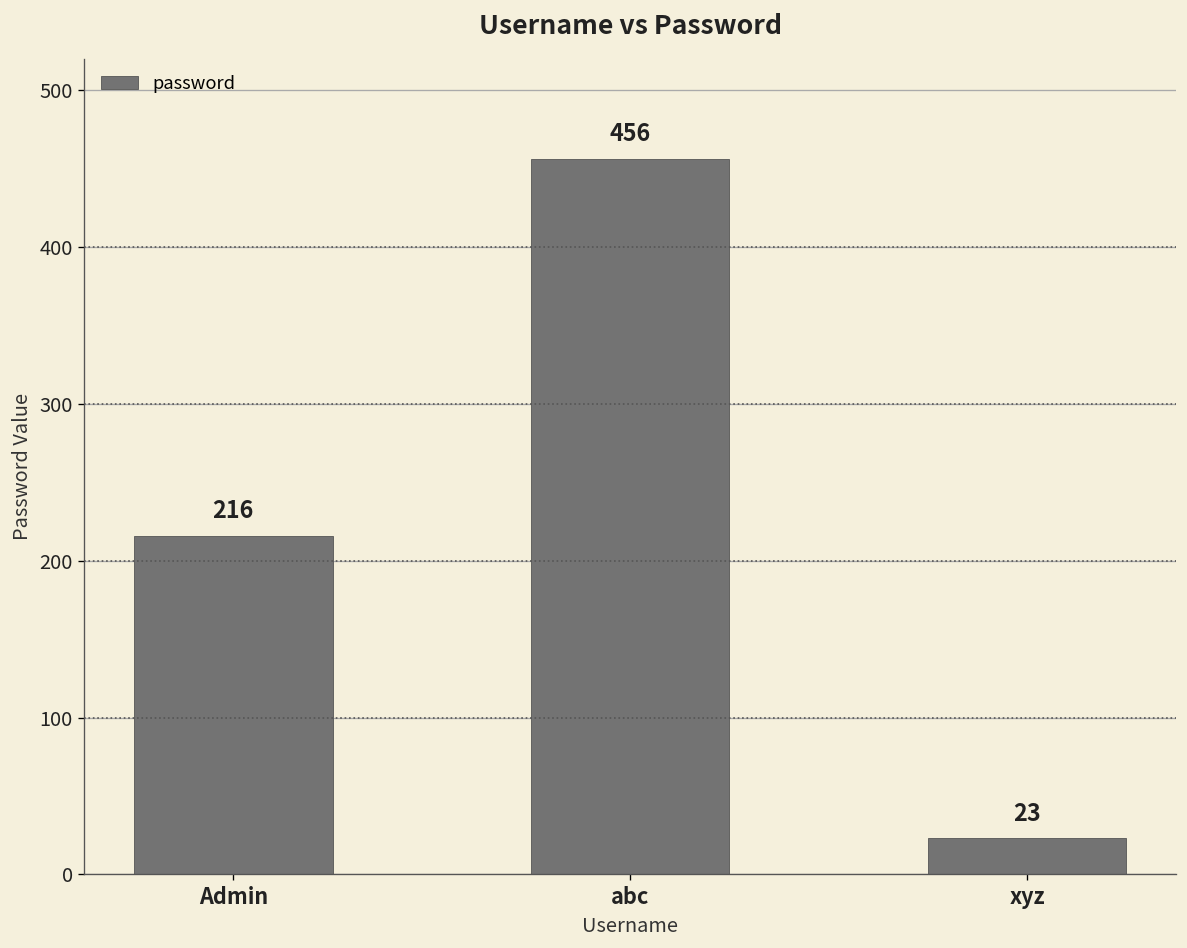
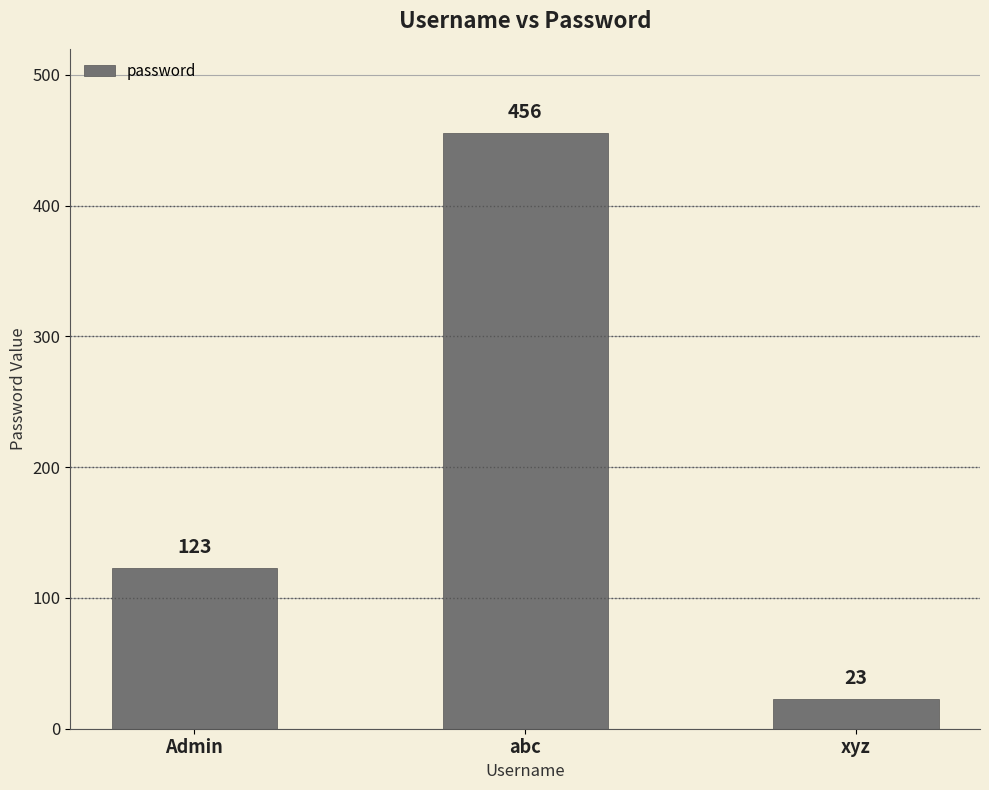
Admin: 216 -> 123
